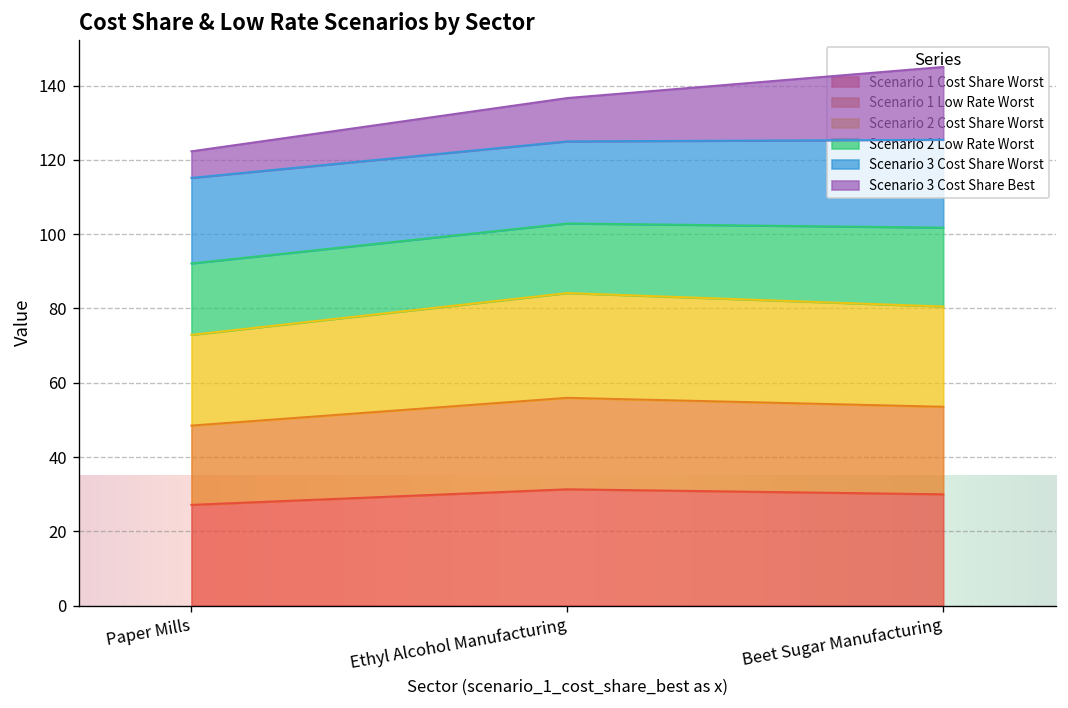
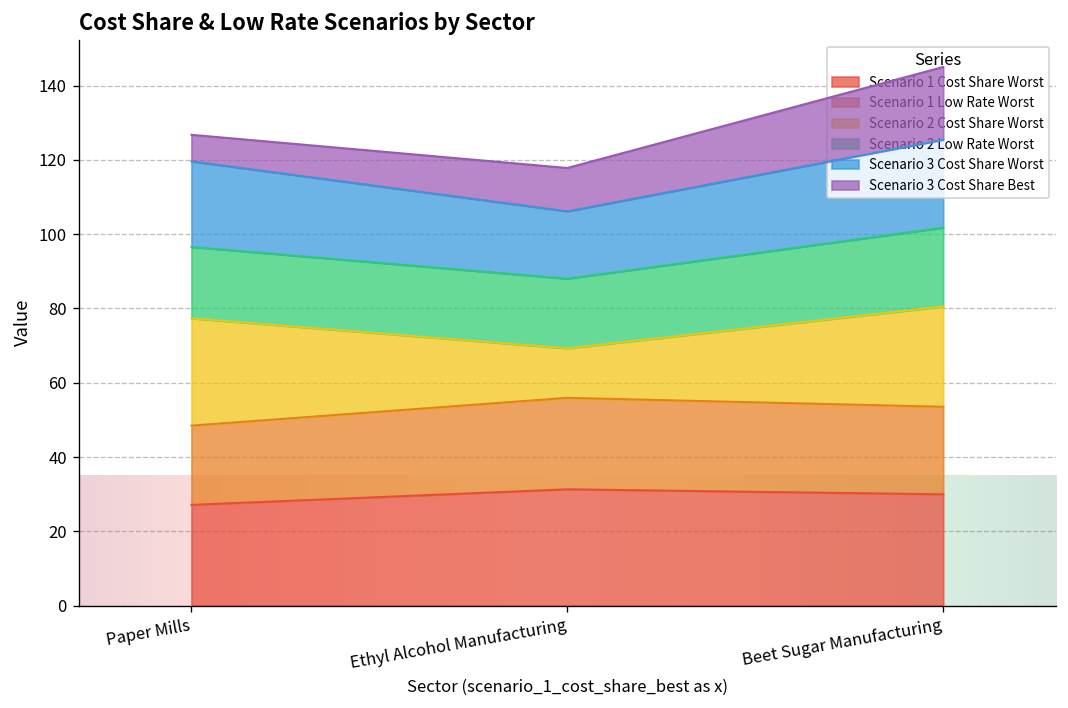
Scenario 2 Cost Share Worst, Paper Mills: 24 -> 29
Scenario 2 Cost Share Worst, Ethyl Alcohol Manufacturing: 28 -> 13
Scenario 3 Cost Share Worst, Ethyl Alcohol Manufacturing: 22 -> 18
